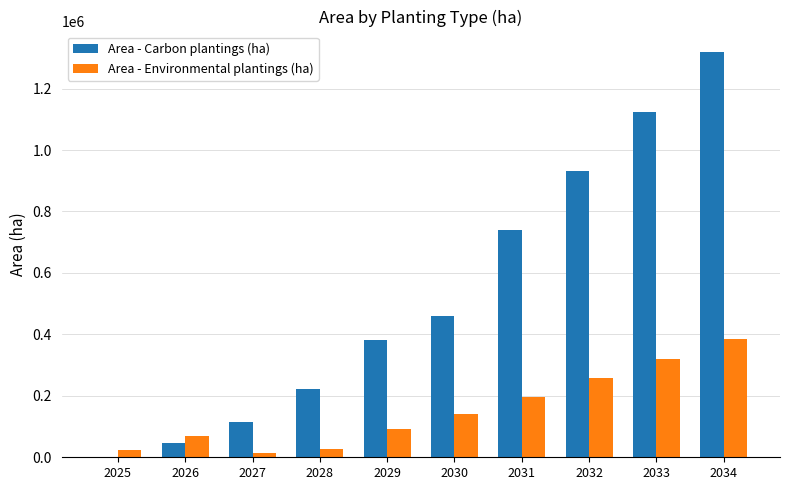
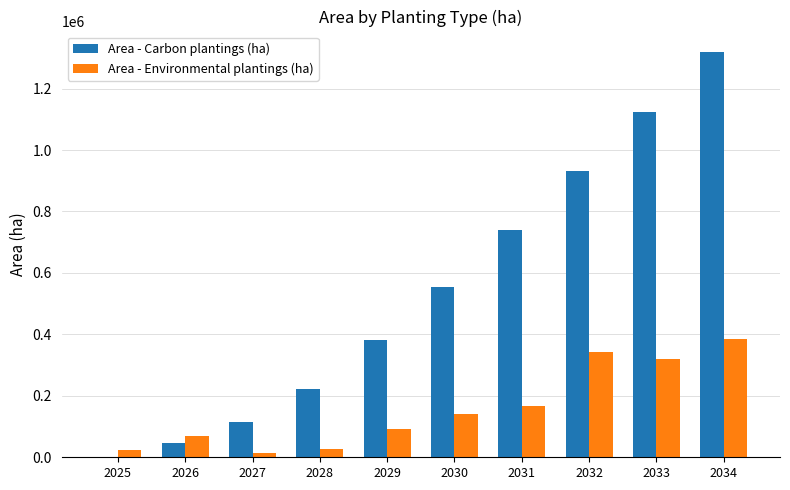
Area - Carbon plantings (ha), 2030: 460000 -> 550000
Area - Environmental plantings (ha), 2031: 200000 -> 170000
Area - Environmental plantings (ha), 2032: 260000 -> 340000
